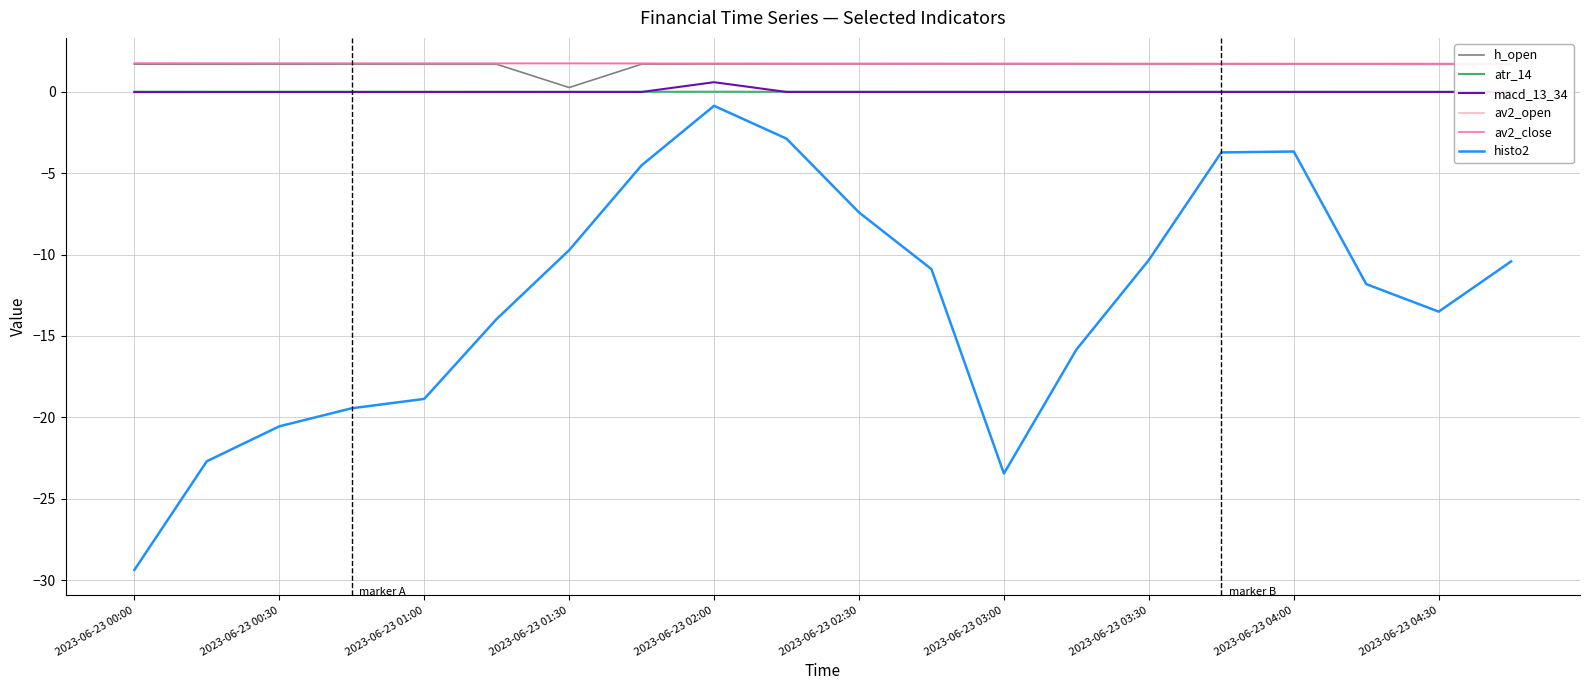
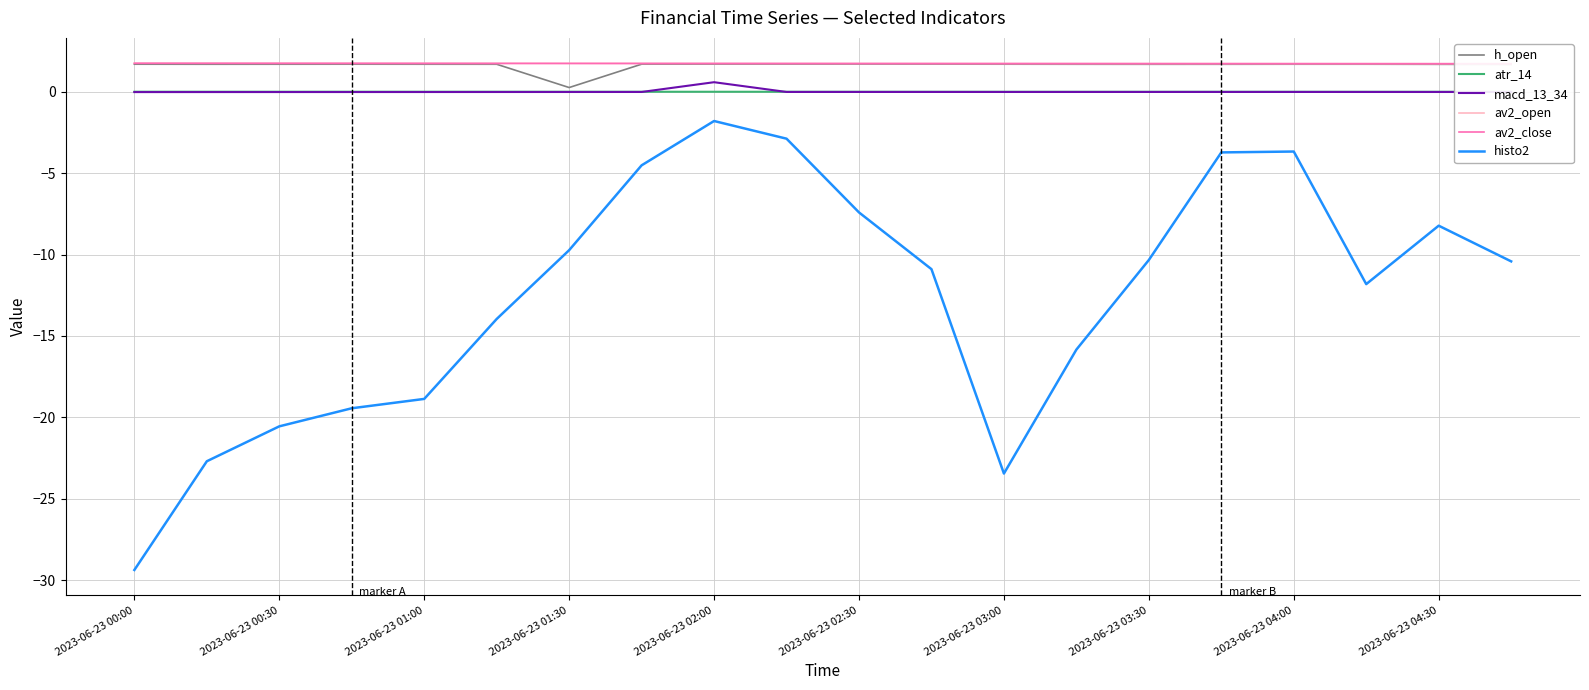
histo2, 2023-06-23 02:00: -0.8 -> -1.8
histo2, 2023-06-23 04:30: -13.5 -> -8.2
